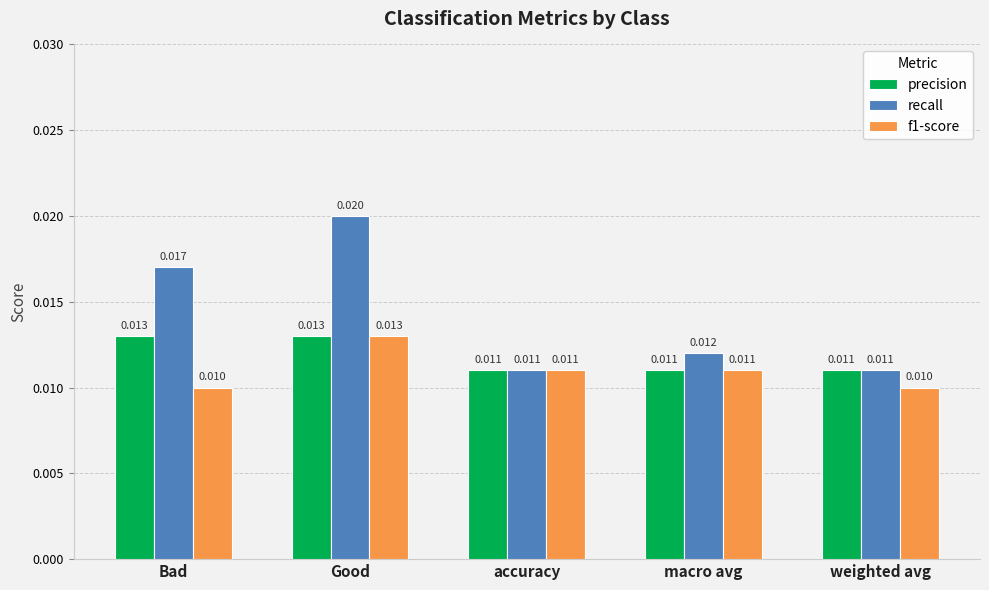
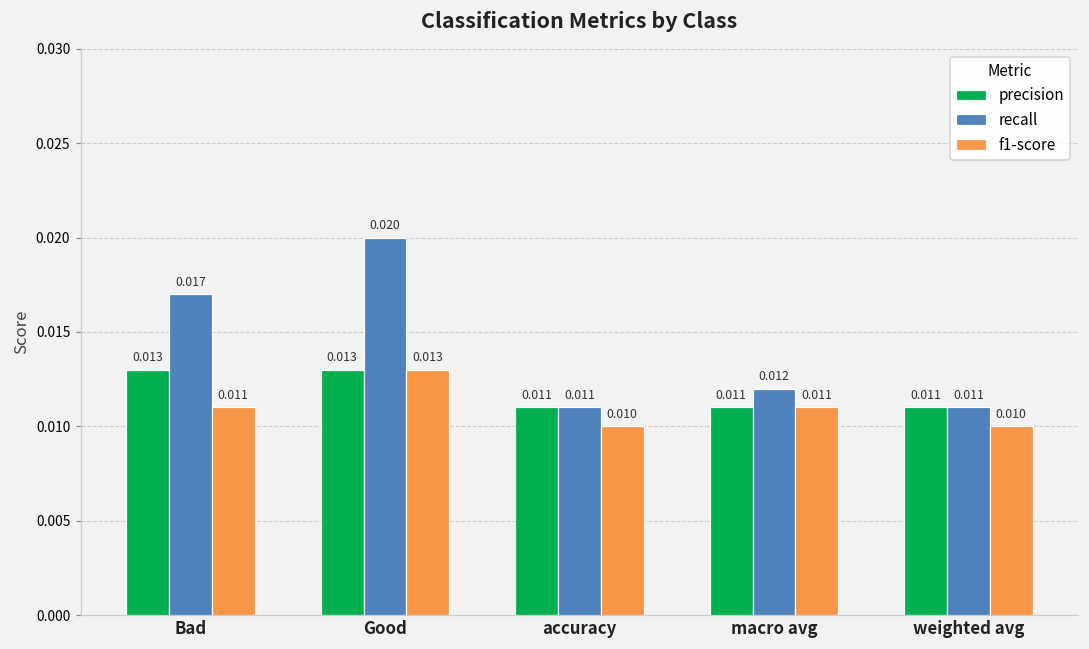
f1-score, Bad: 0.010 -> 0.011
f1-score, accuracy: 0.011 -> 0.010
